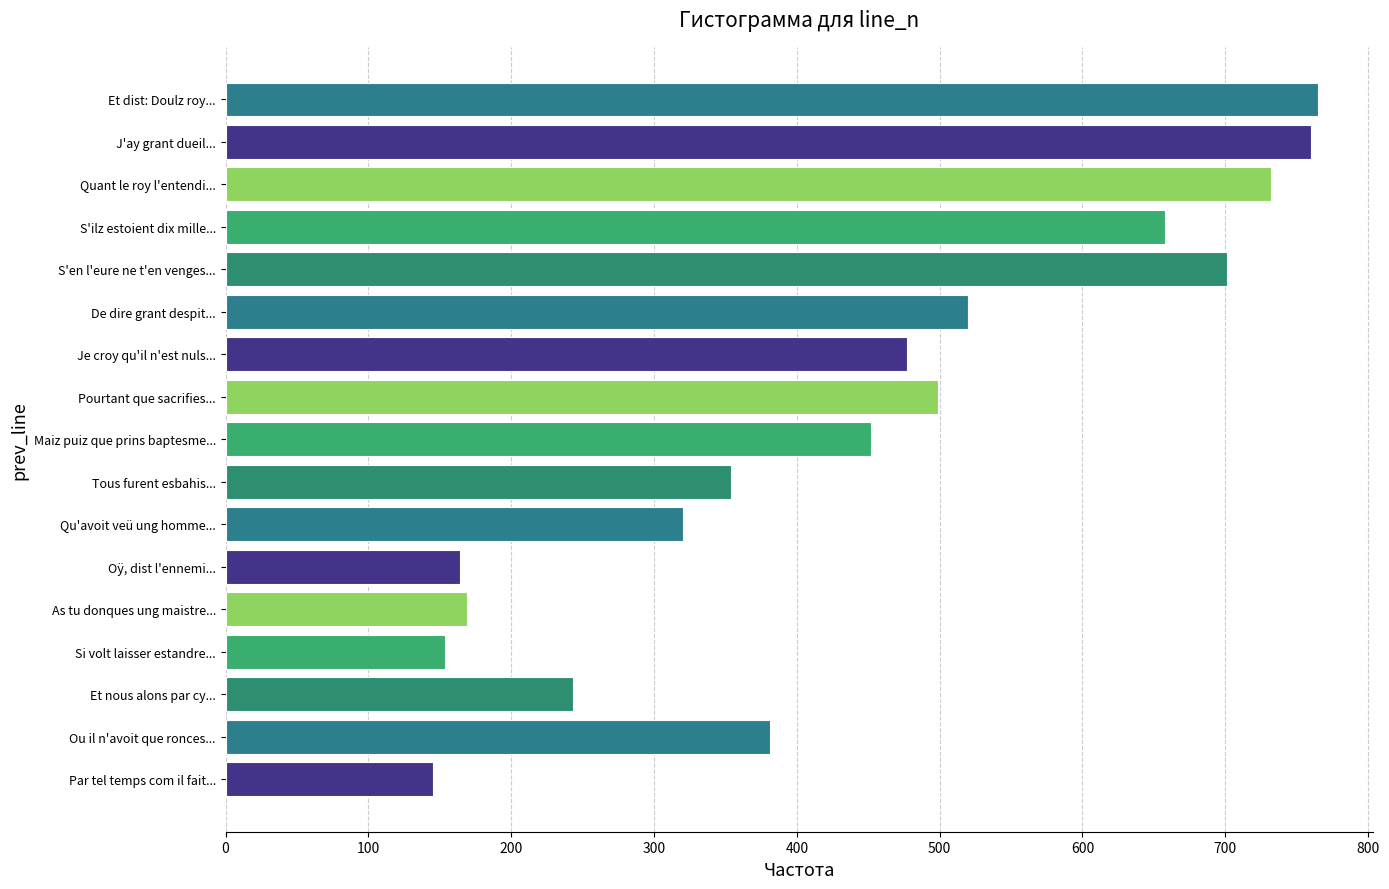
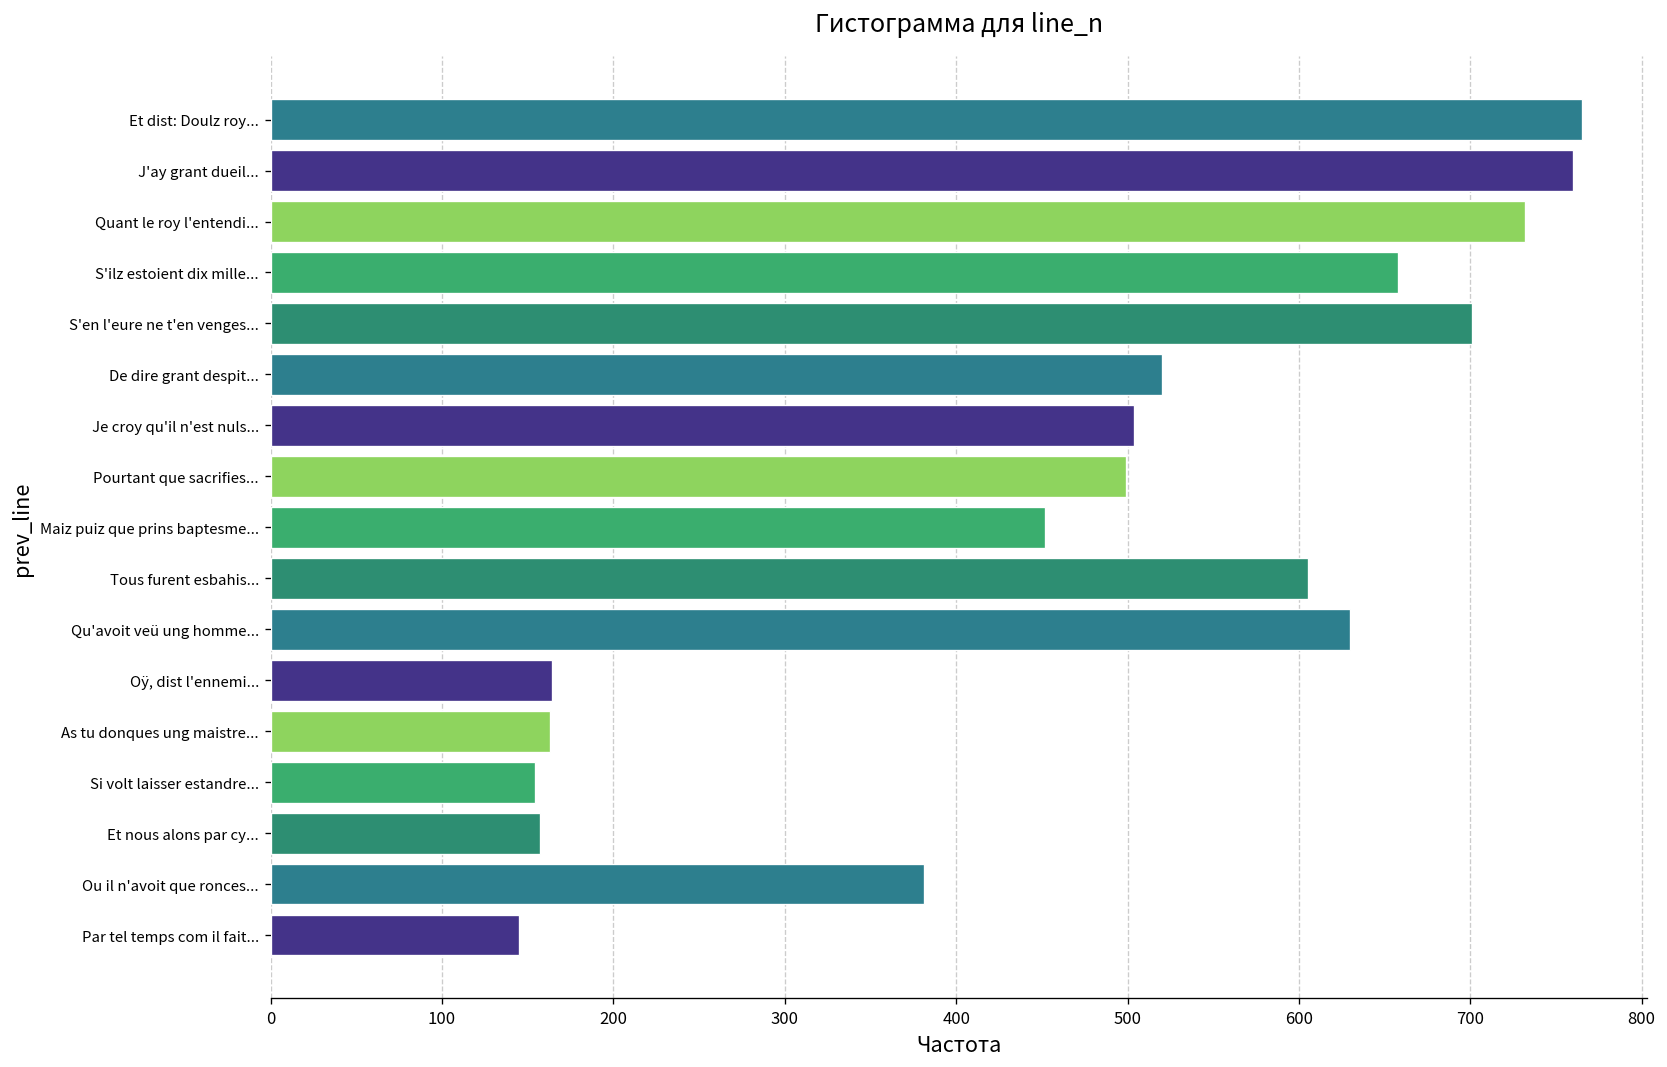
Je croy qu'il n'est nuls...: 477 -> 504
Tous furent esbahis...: 354 -> 605
Qu'avoit veü ung homme...: 320 -> 630
As tu donques ung maistre...: 169 -> 163
Et nous alons par cy...: 243 -> 157
